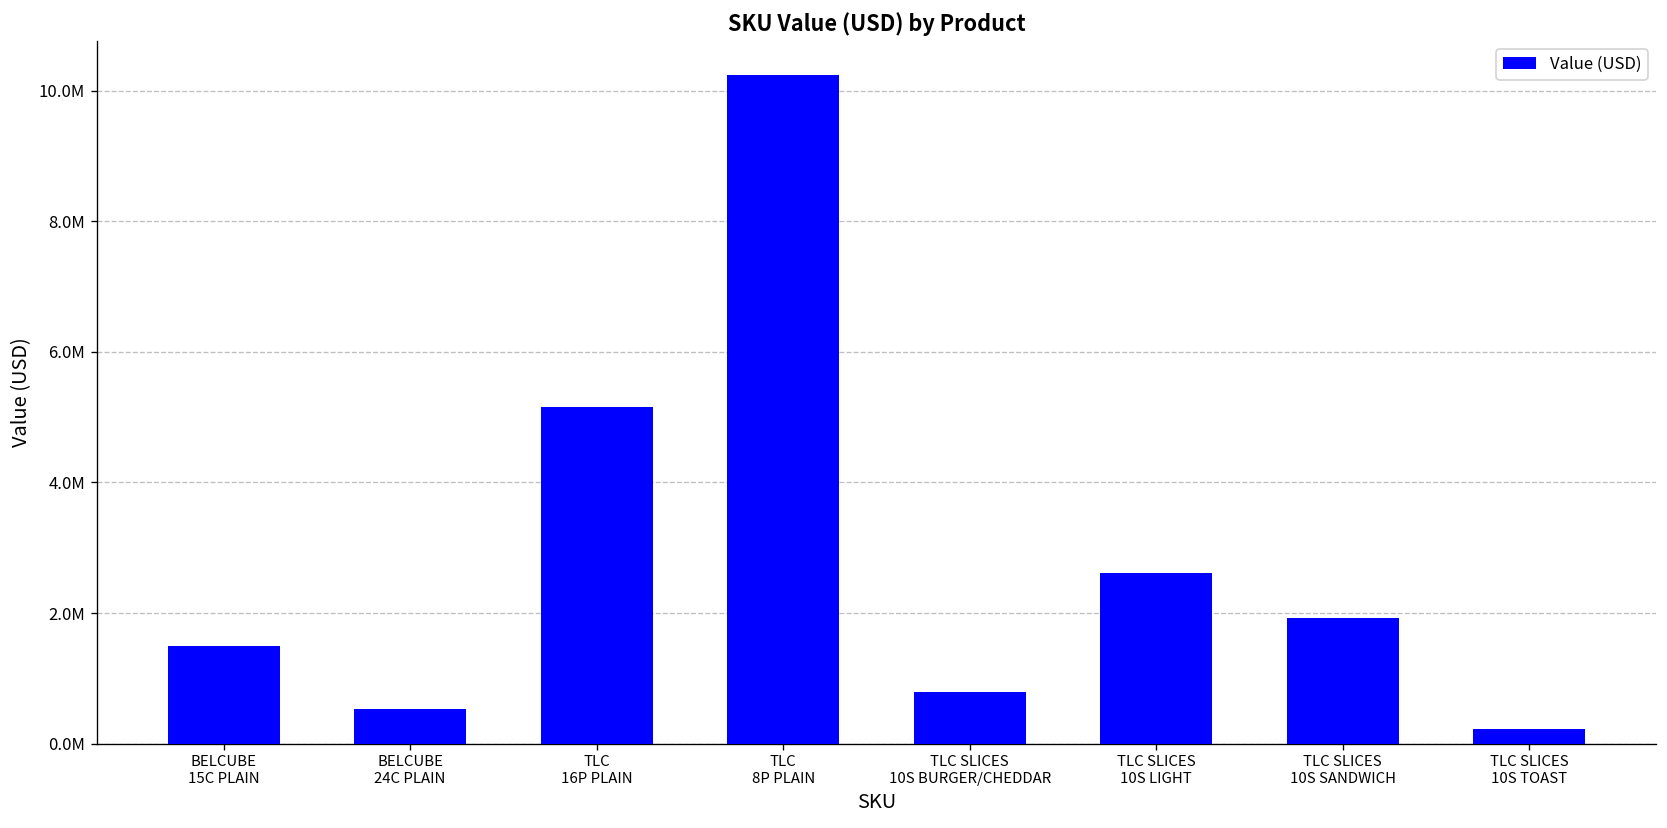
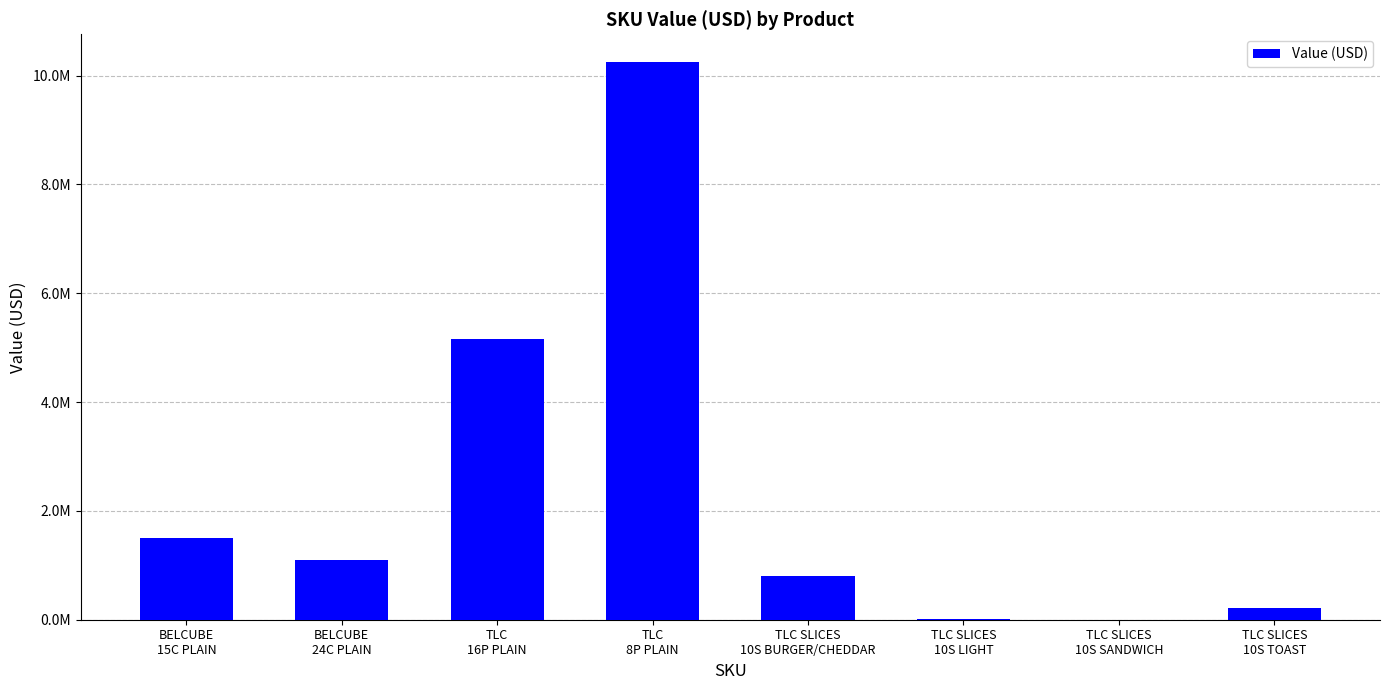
BELCUBE 24C PLAIN: 500000 -> 1100000
TLC SLICES 10S LIGHT: 2600000 -> 0
TLC SLICES 10S SANDWICH: 1900000 -> 0
